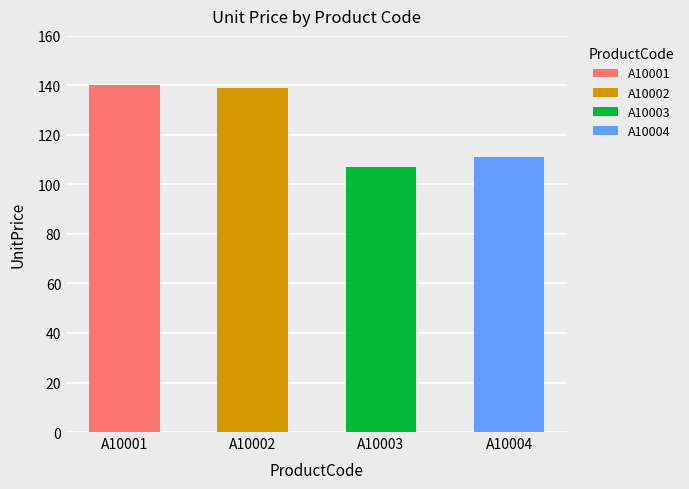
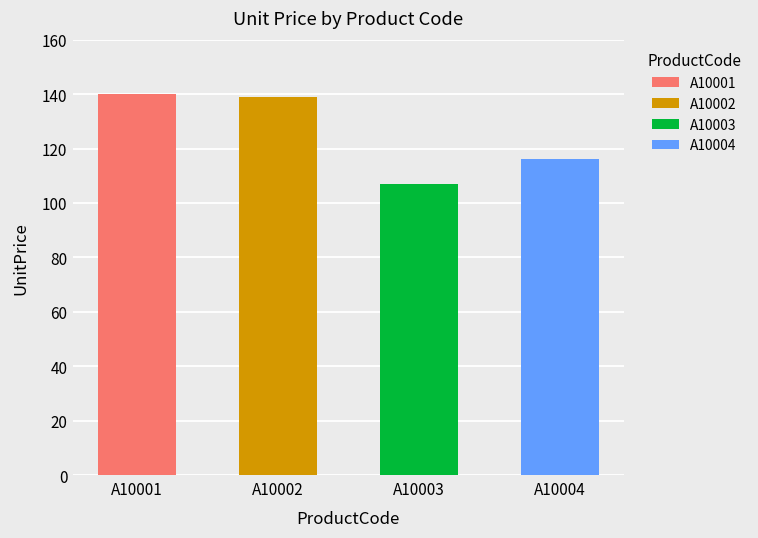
A10004: 111 -> 116
